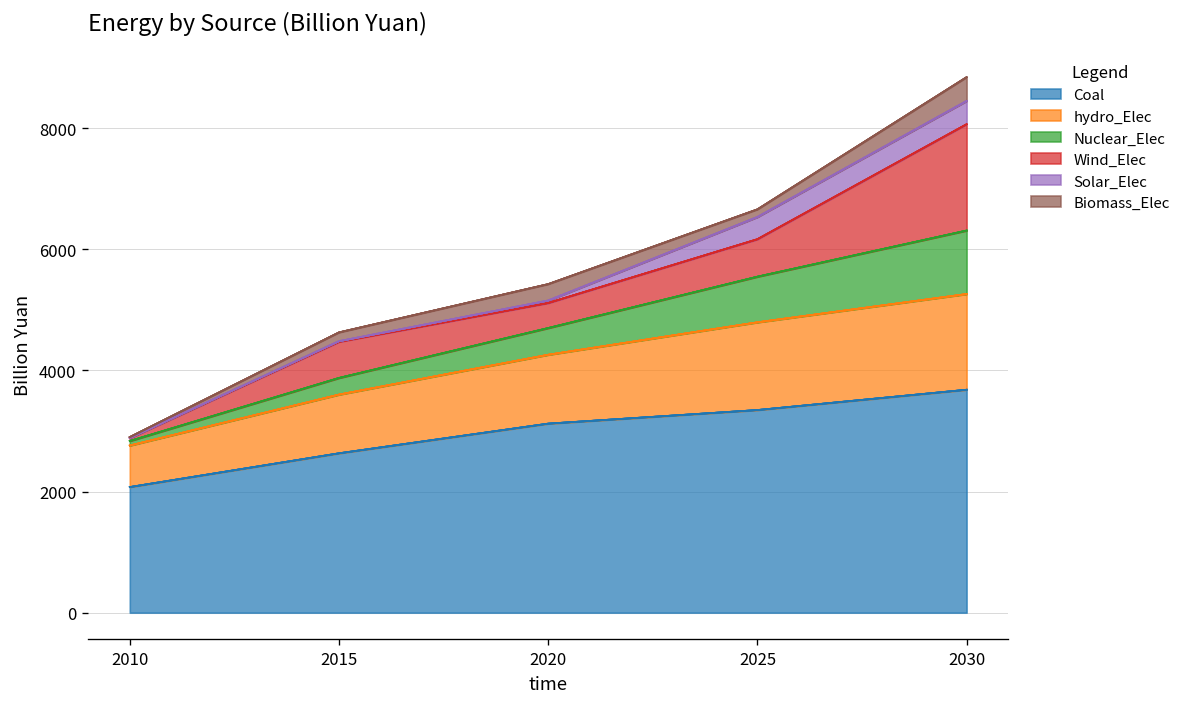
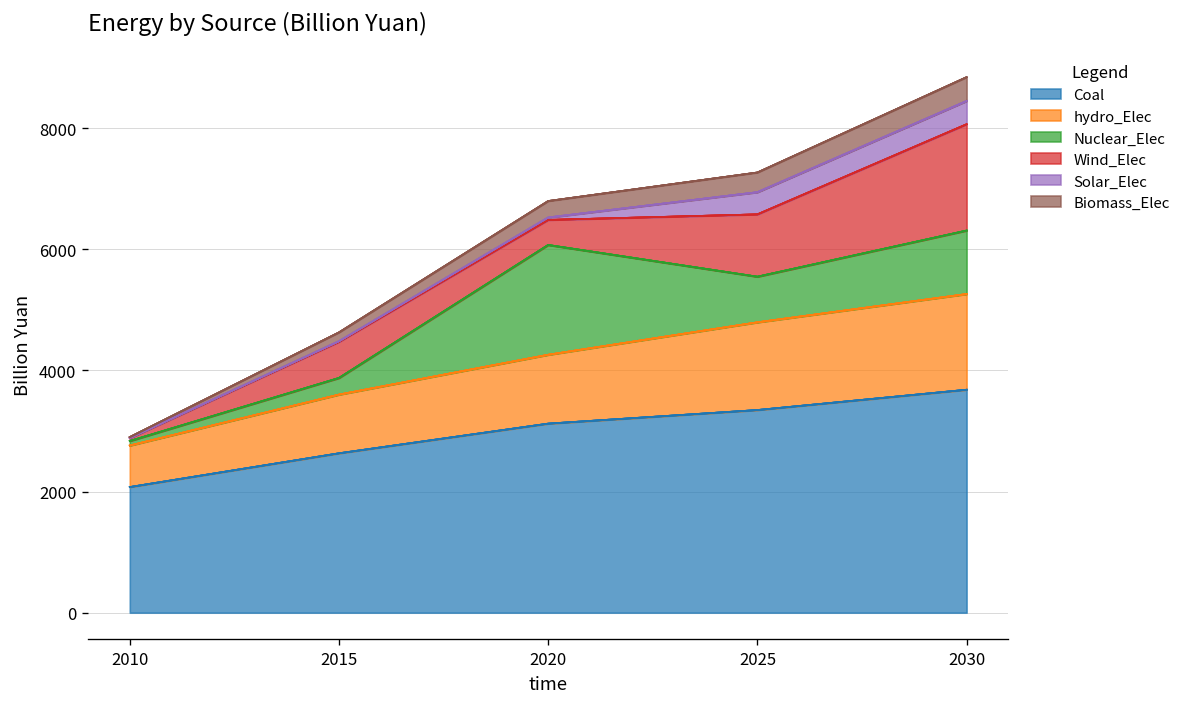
Nuclear_Elec, 2020: 400 -> 1800
Wind_Elec, 2025: 600 -> 1000
Biomass_Elec, 2025: 100 -> 300
